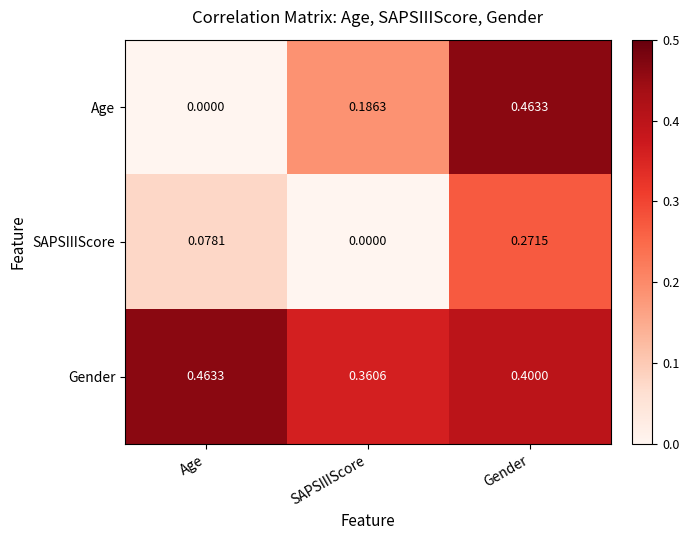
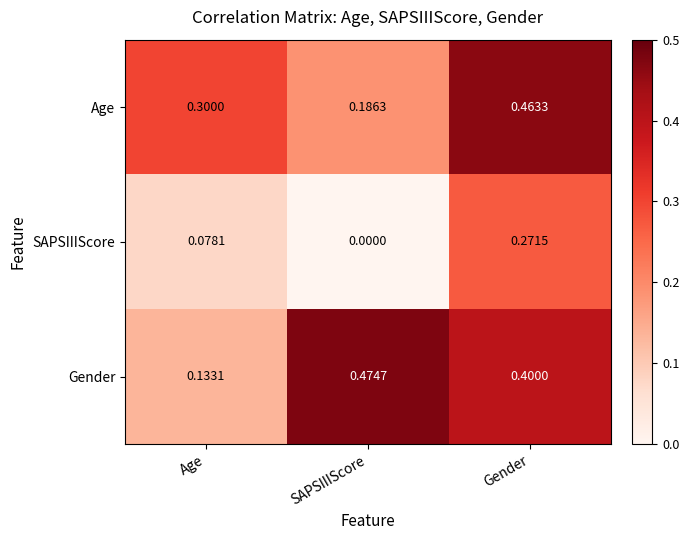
Age, Age: 0.0000 -> 0.3000
Gender, Age: 0.4633 -> 0.1331
Gender, SAPSIIIScore: 0.3606 -> 0.4747
